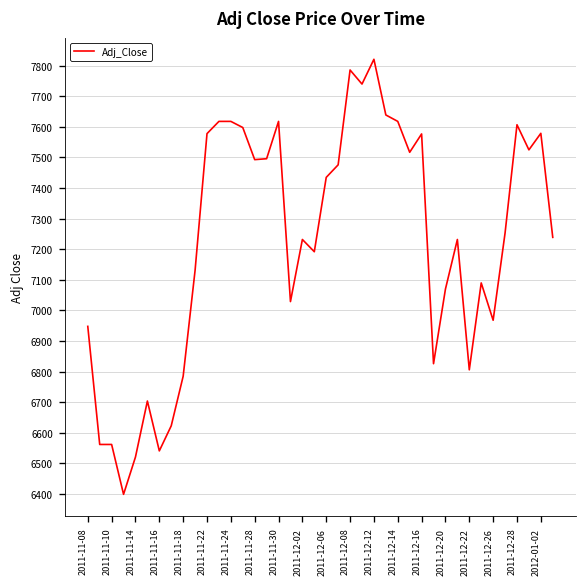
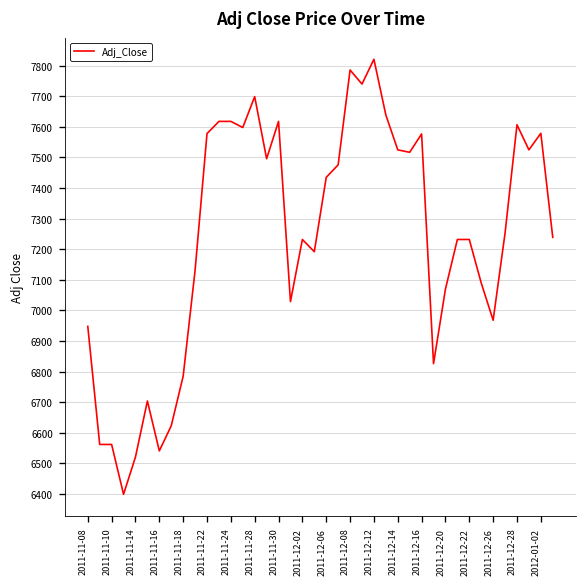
2011-11-28: 7490 -> 7700
2011-12-14: 7620 -> 7530
2011-12-22: 6810 -> 7230
